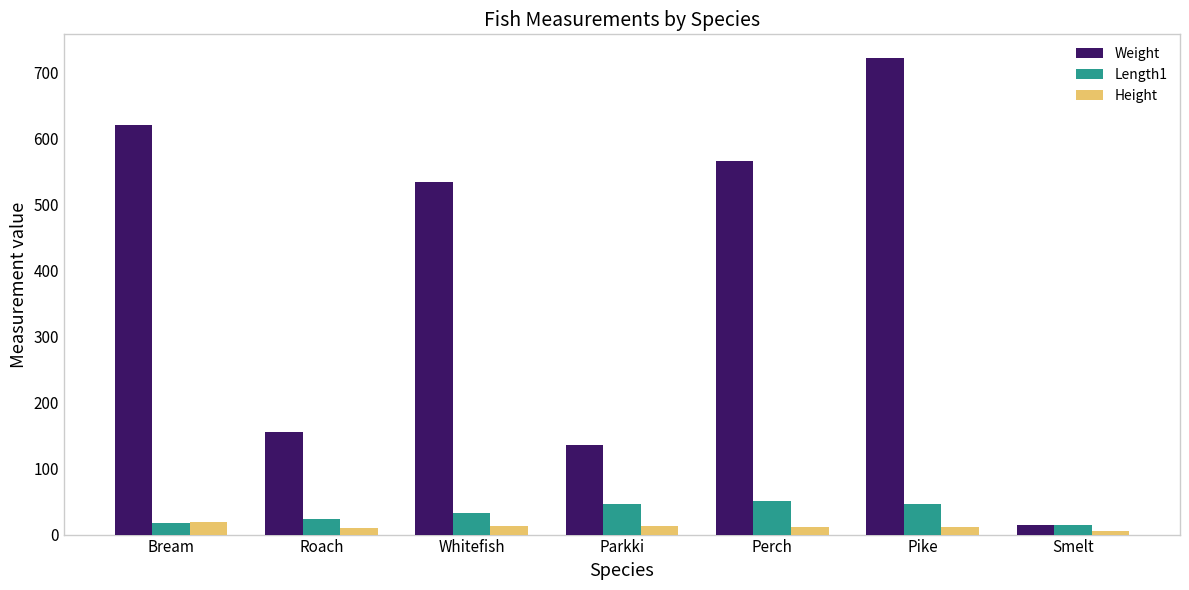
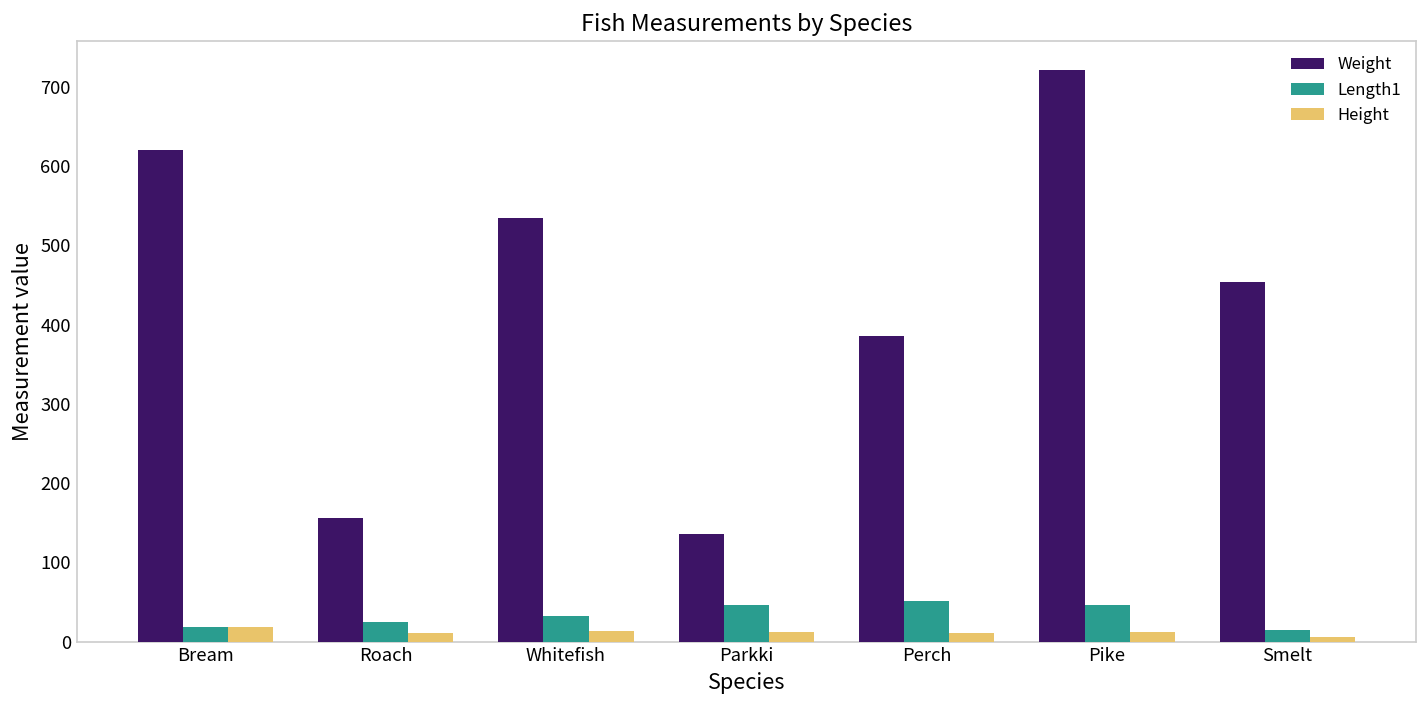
Weight, Perch: 570 -> 390
Weight, Smelt: 10 -> 450
